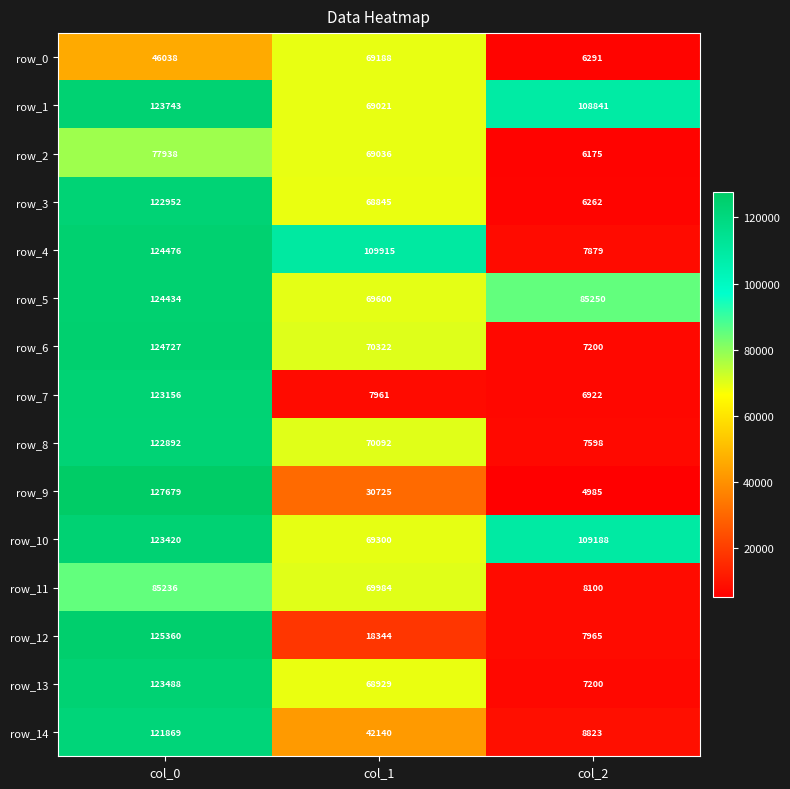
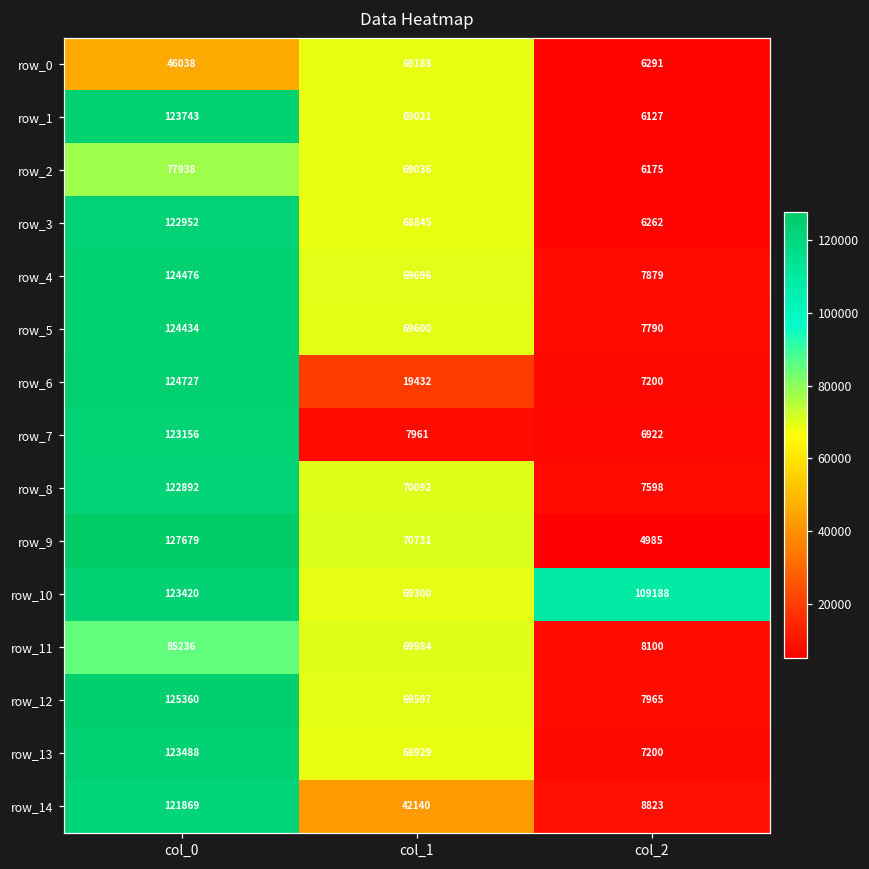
row_1, col_2: 108841 -> 6127
row_4, col_1: 109915 -> 69696
row_5, col_2: 85250 -> 7790
row_6, col_1: 70322 -> 19432
row_9, col_1: 30725 -> 70731
row_12, col_1: 18344 -> 69597
